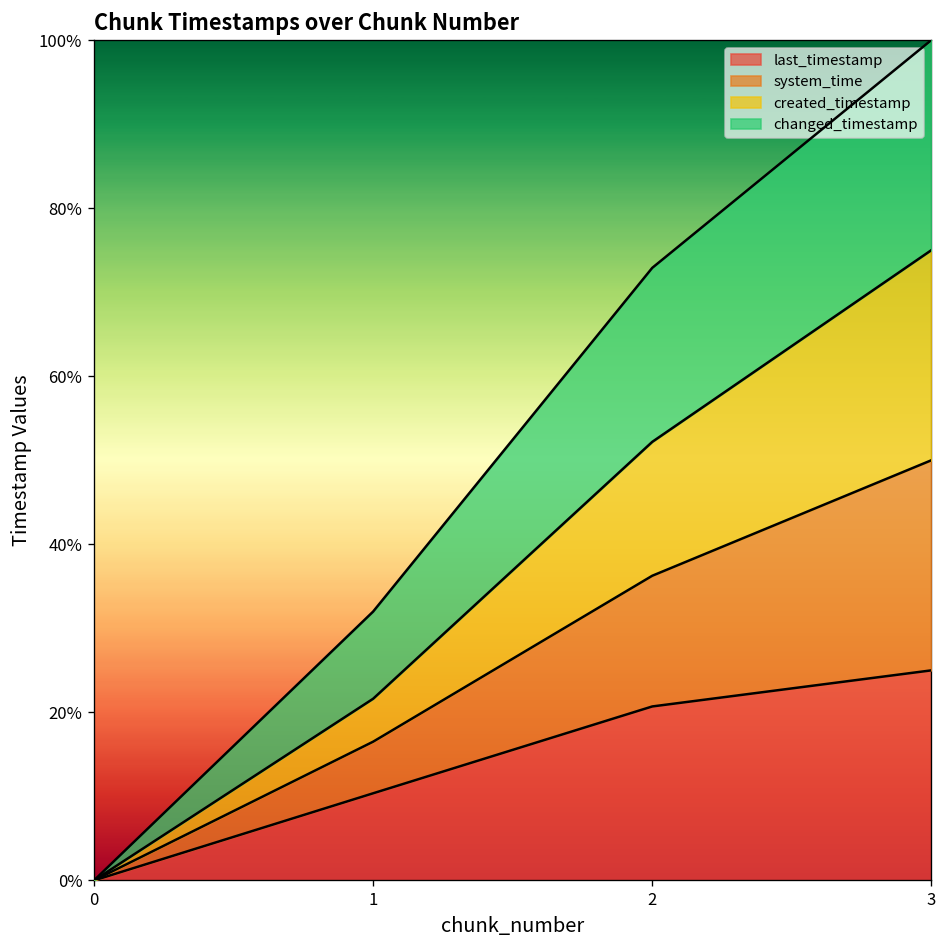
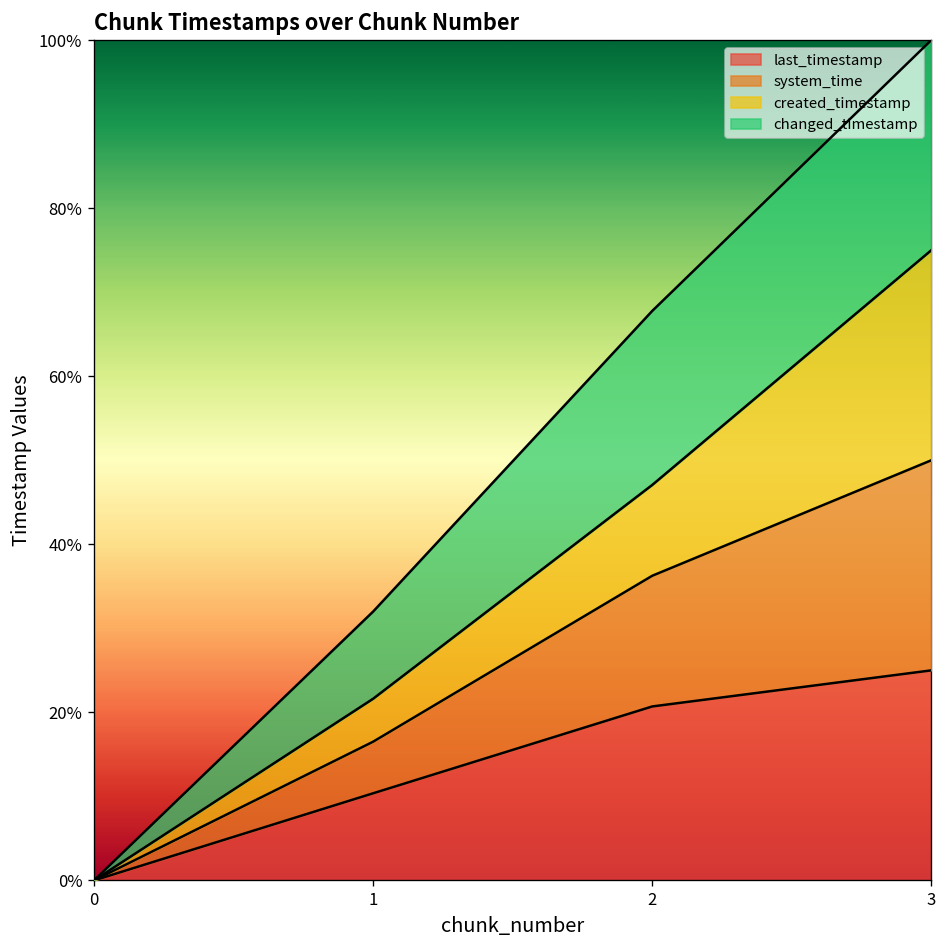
created_timestamp, 2: 16% -> 11%
